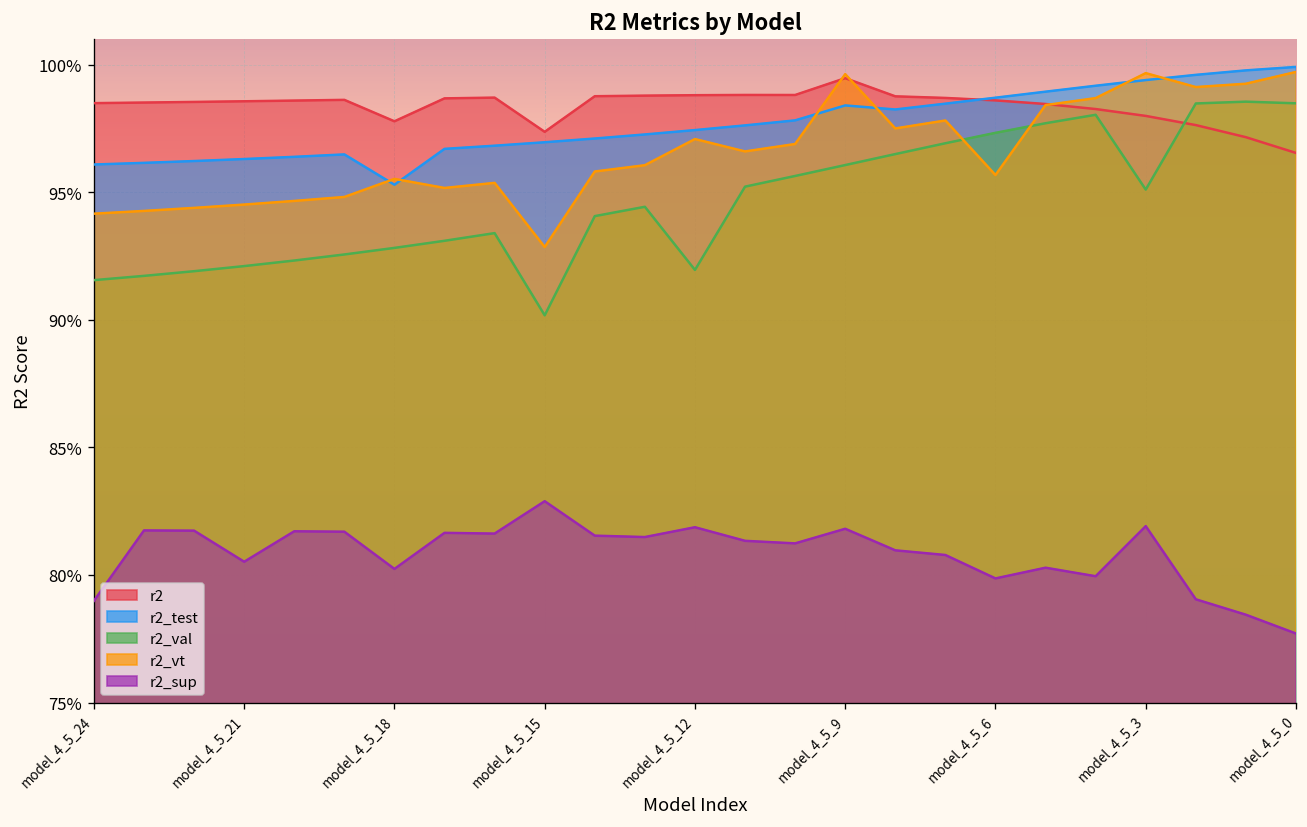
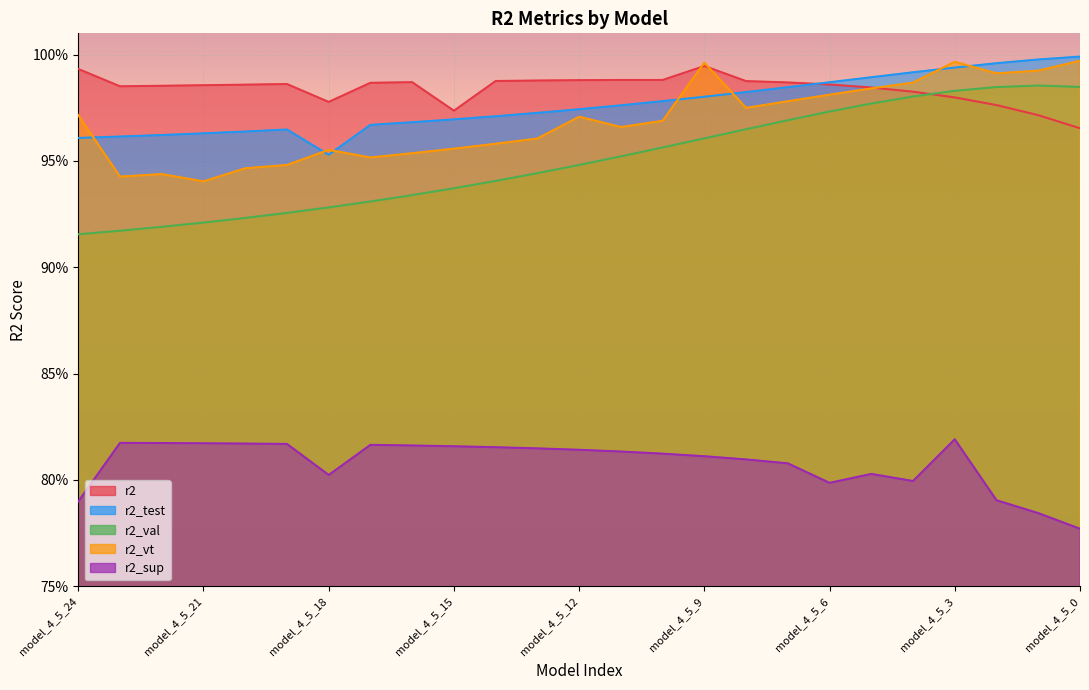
r2, model_4_5_24: 98.5% -> 99.3%
r2_vt, model_4_5_24: 94.2% -> 97.2%
r2_vt, model_4_5_21: 94.5% -> 94.0%
r2_sup, model_4_5_21: 80.5% -> 81.7%
r2_val, model_4_5_15: 90.2% -> 93.7%
r2_vt, model_4_5_15: 92.8% -> 95.6%
r2_sup, model_4_5_15: 82.9% -> 81.6%
r2_val, model_4_5_12: 92.0% -> 94.8%
r2_sup, model_4_5_12: 81.9% -> 81.4%
r2_test, model_4_5_9: 98.4% -> 98.0%
r2_sup, model_4_5_9: 81.8% -> 81.1%
r2_vt, model_4_5_6: 95.7% -> 98.1%
r2_val, model_4_5_3: 95.1% -> 98.3%
